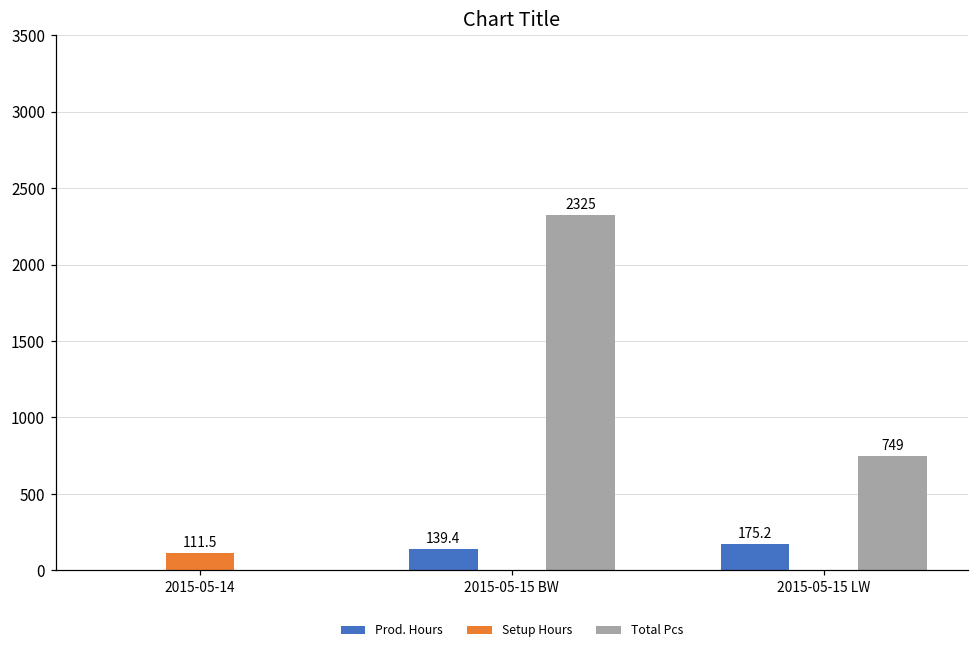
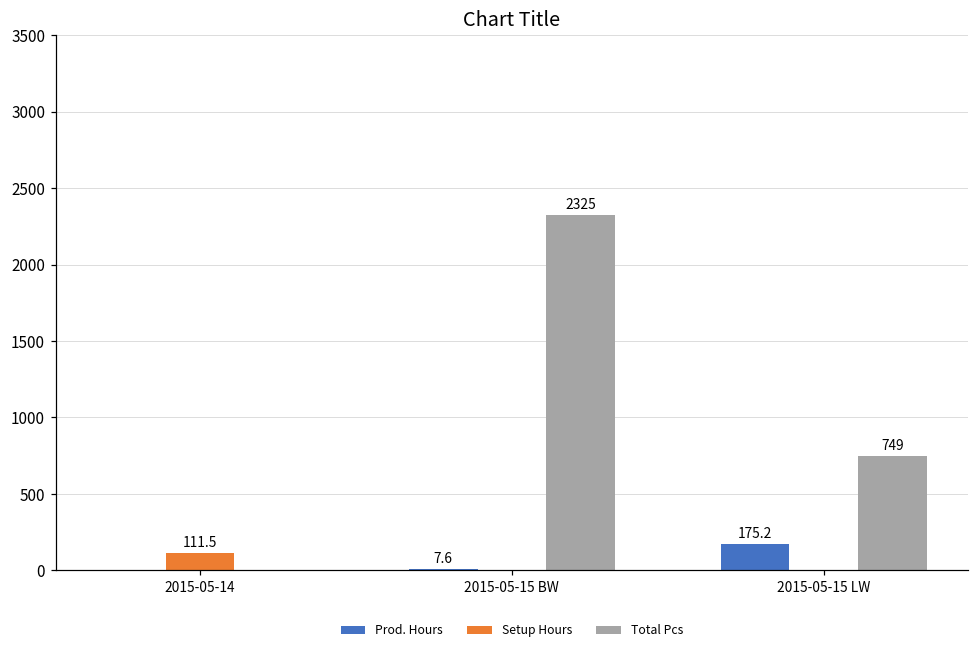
Prod. Hours, 2015-05-15 BW: 139.4 -> 7.6
